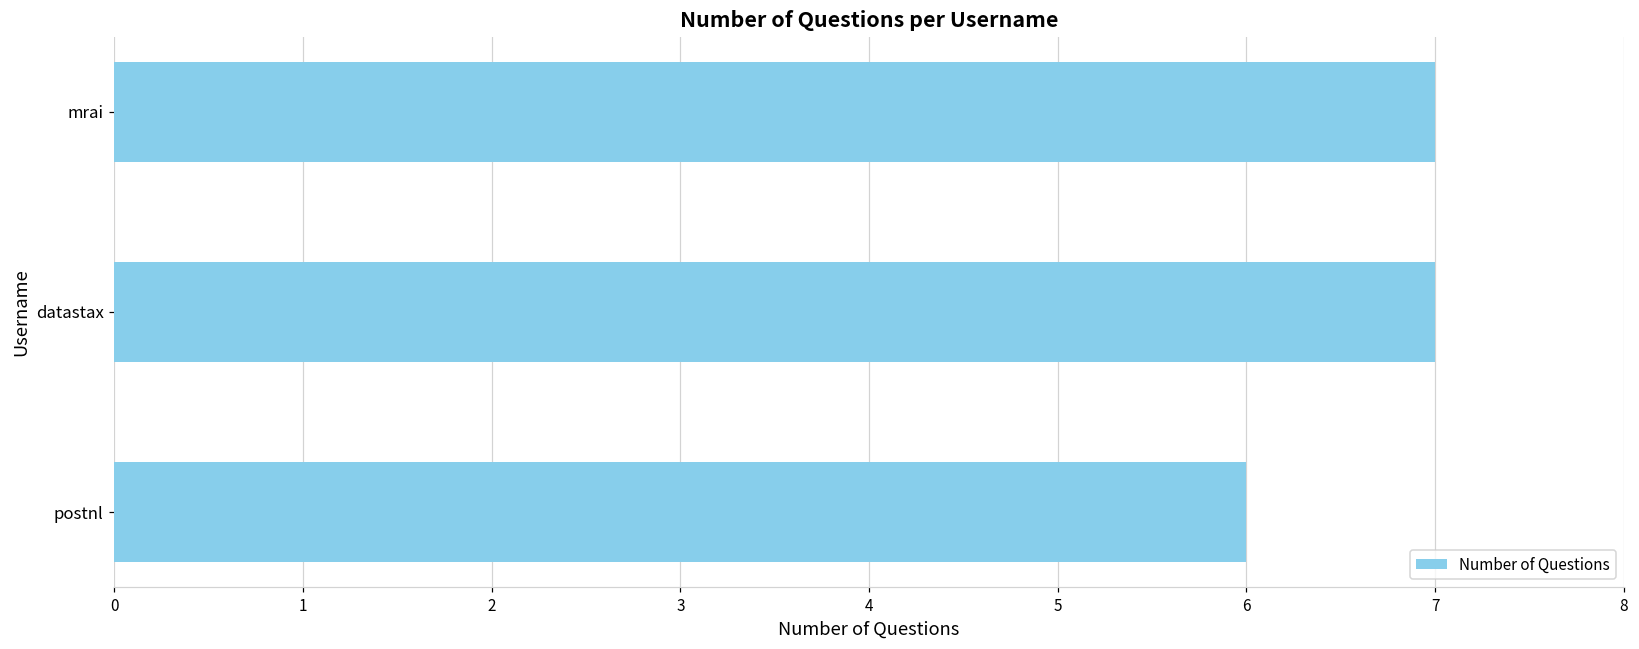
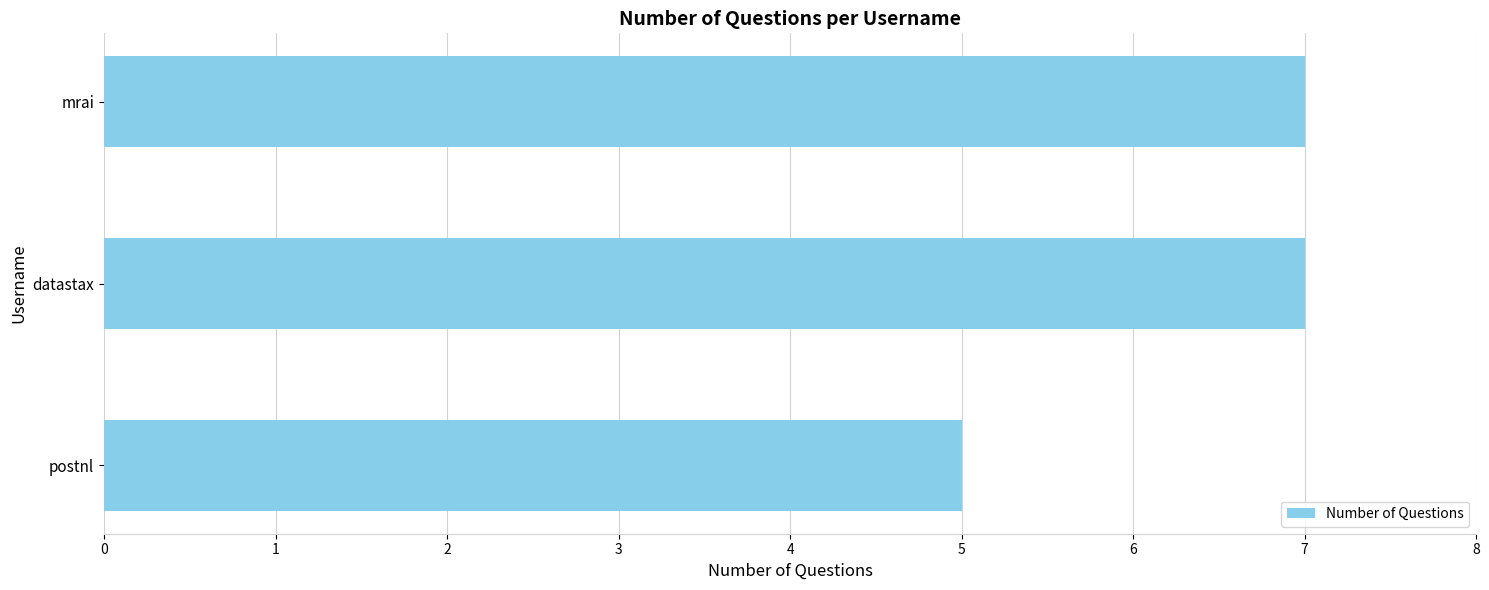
postnl: 6 -> 5
